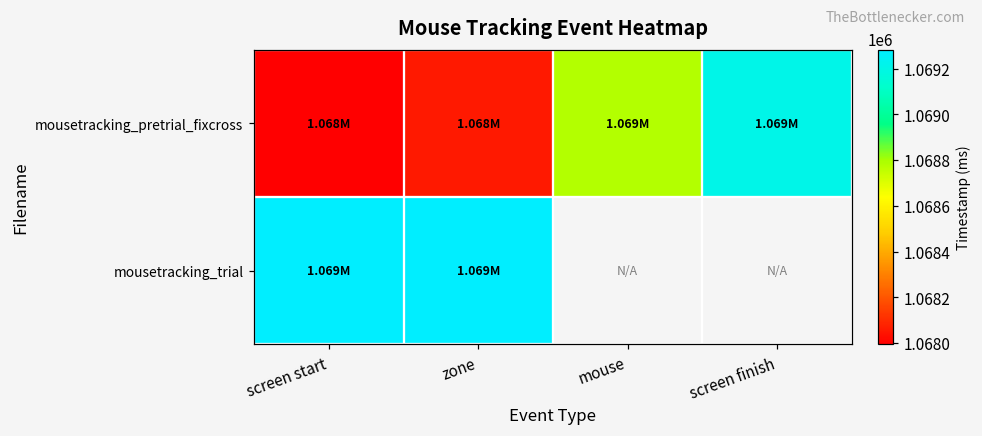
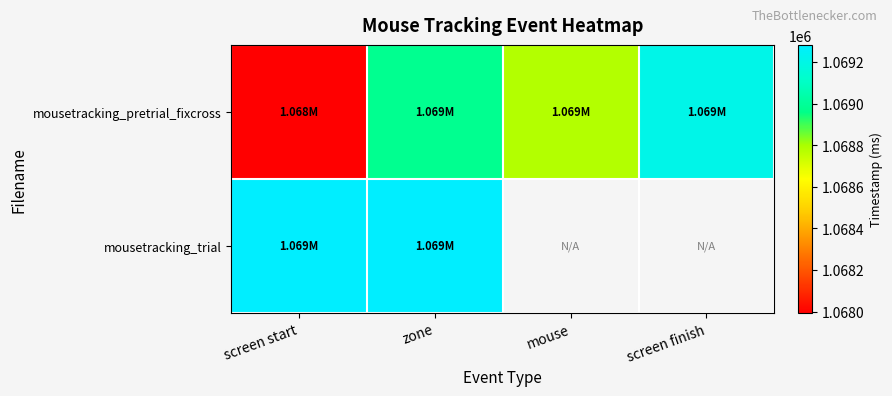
mousetracking_pretrial_fixcross, zone: 1.068M -> 1.069M
